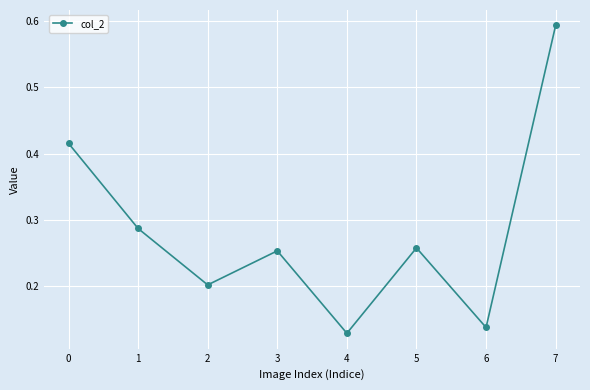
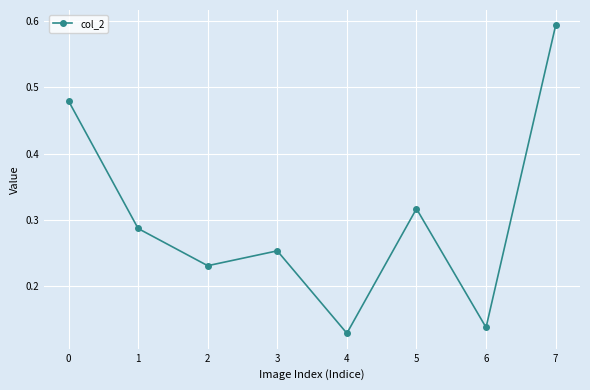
0: 0.42 -> 0.48
2: 0.20 -> 0.23
5: 0.26 -> 0.32
